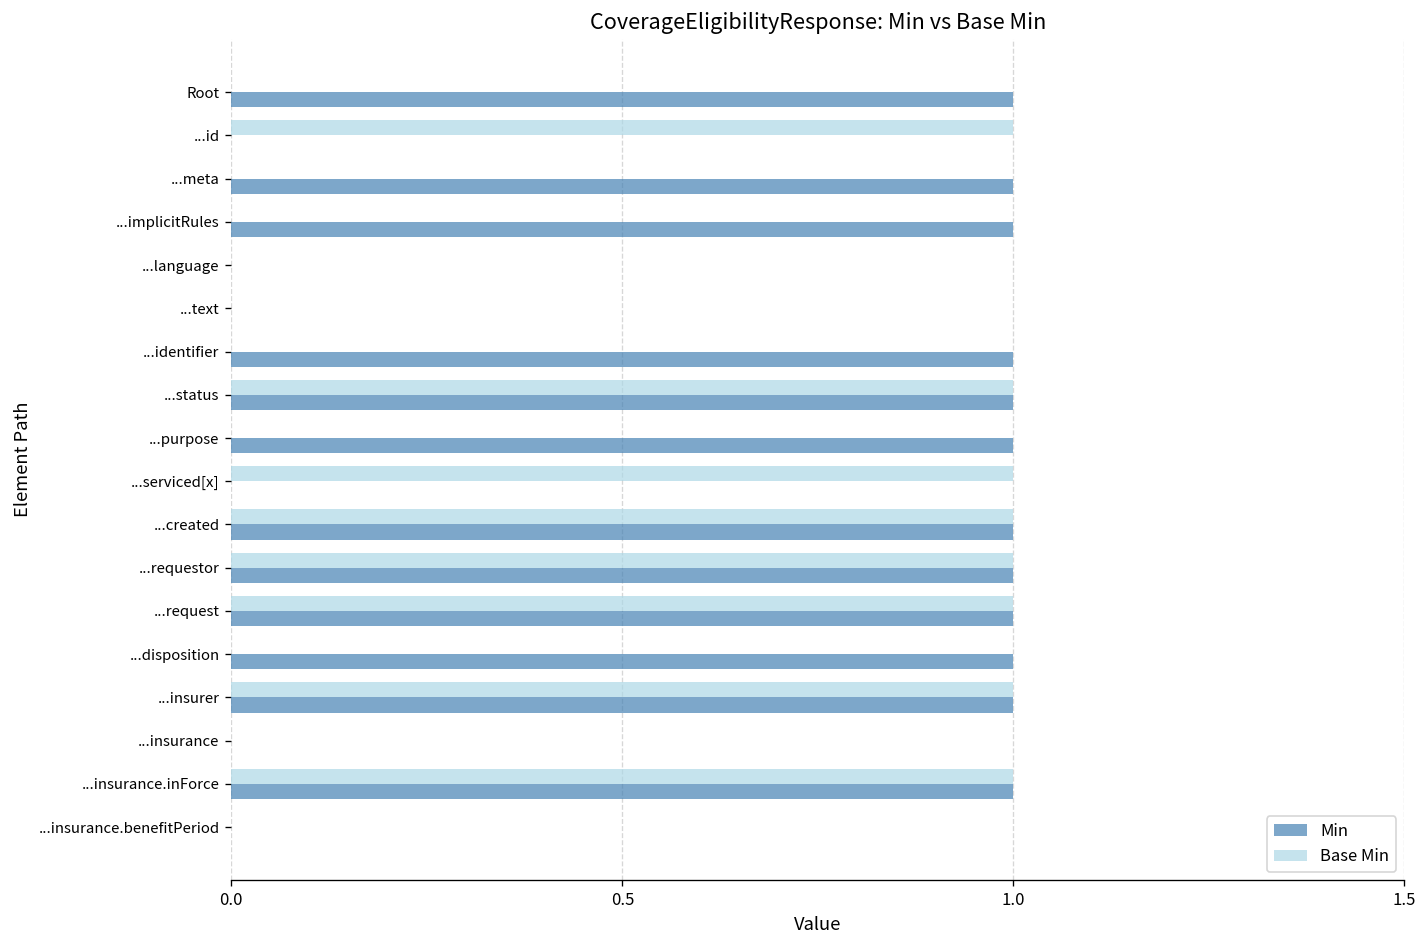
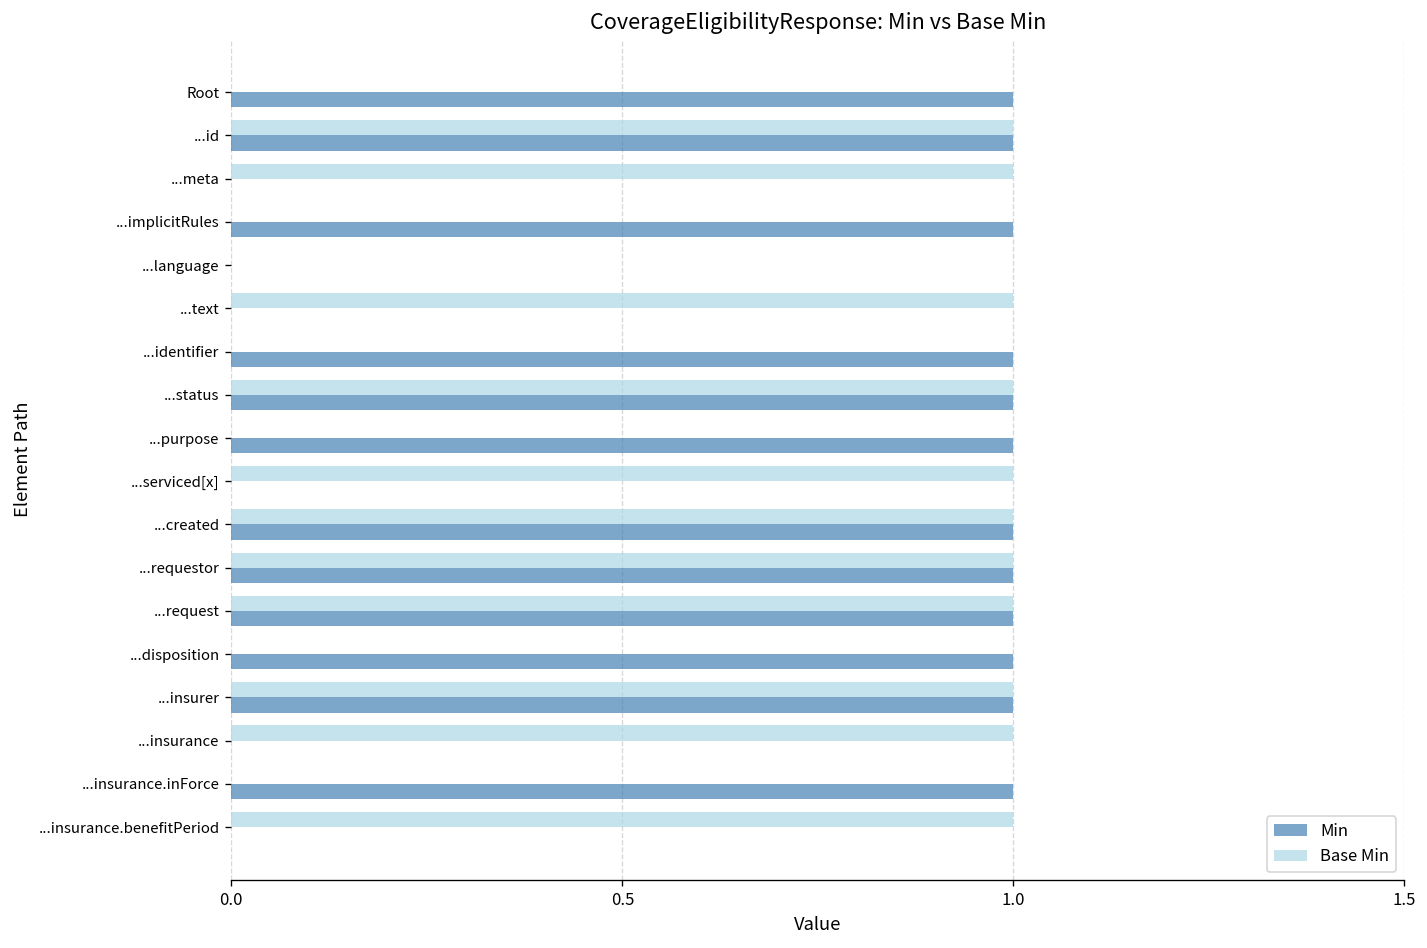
Min, ...id: 0 -> 1
Base Min, ...meta: 0 -> 1
Min, ...meta: 1 -> 0
Base Min, ...text: 0 -> 1
Base Min, ...insurance: 0 -> 1
Base Min, ...insurance.inForce: 1 -> 0
Base Min, ...insurance.benefitPeriod: 0 -> 1
